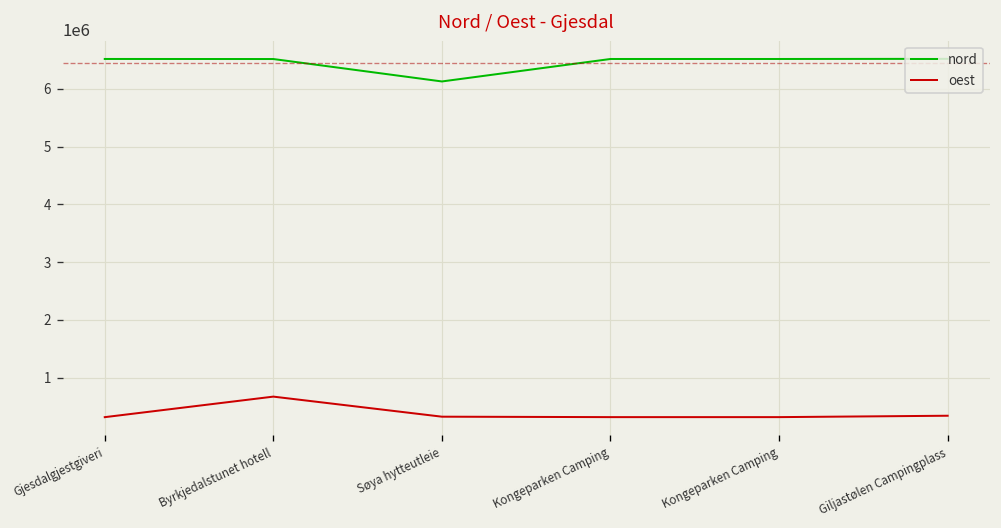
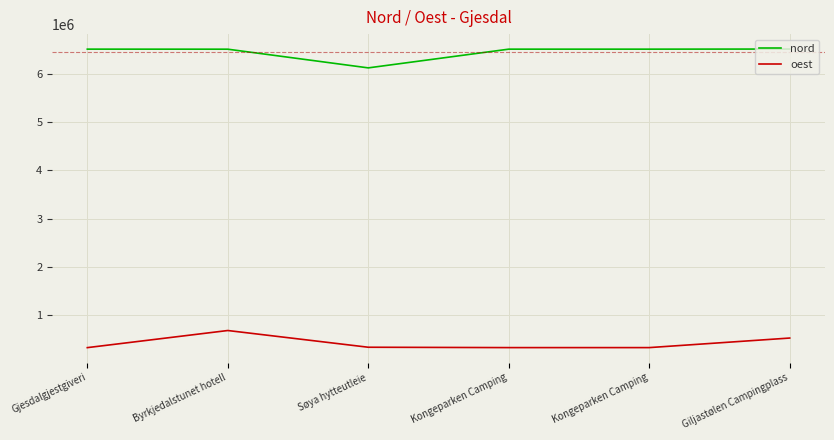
oest, Giljastølen Campingplass: 300000 -> 500000
